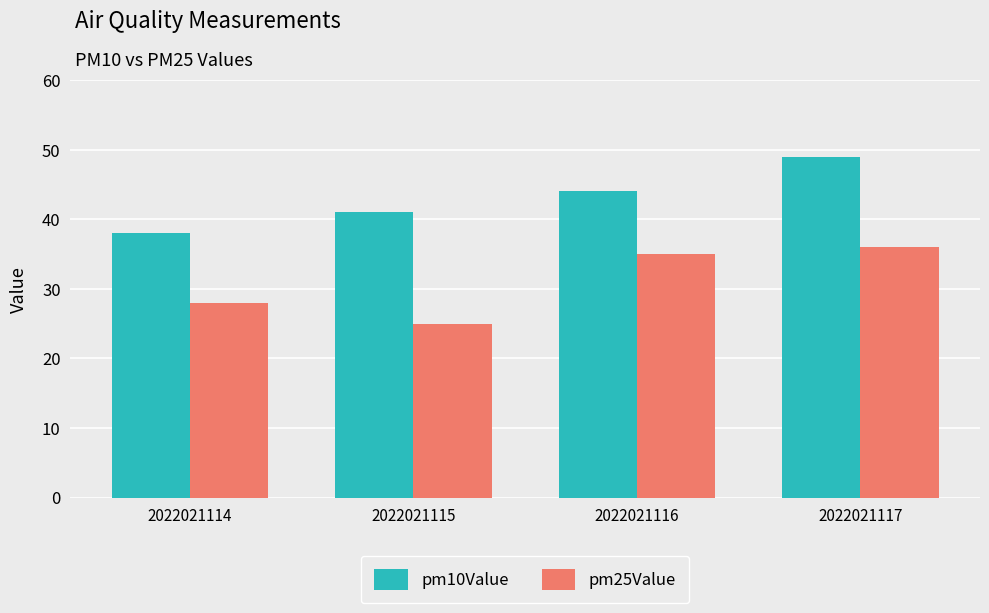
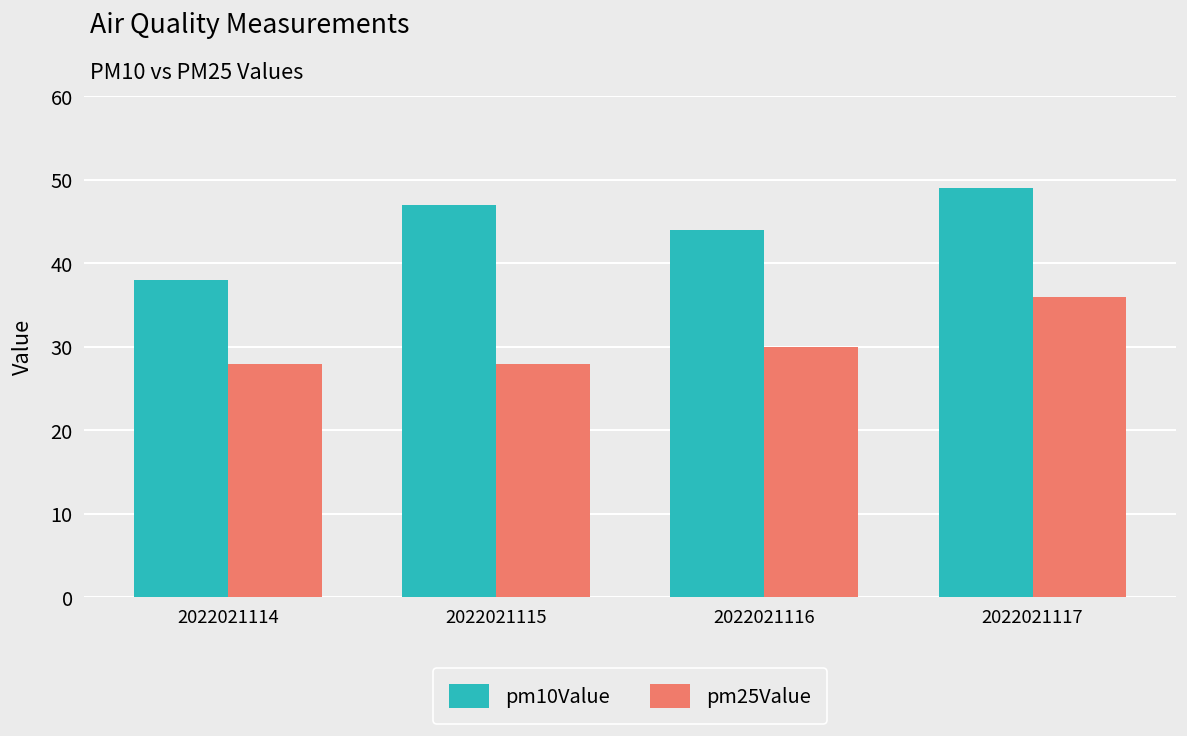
pm10Value, 2022021115: 41 -> 47
pm25Value, 2022021115: 25 -> 28
pm25Value, 2022021116: 35 -> 30
